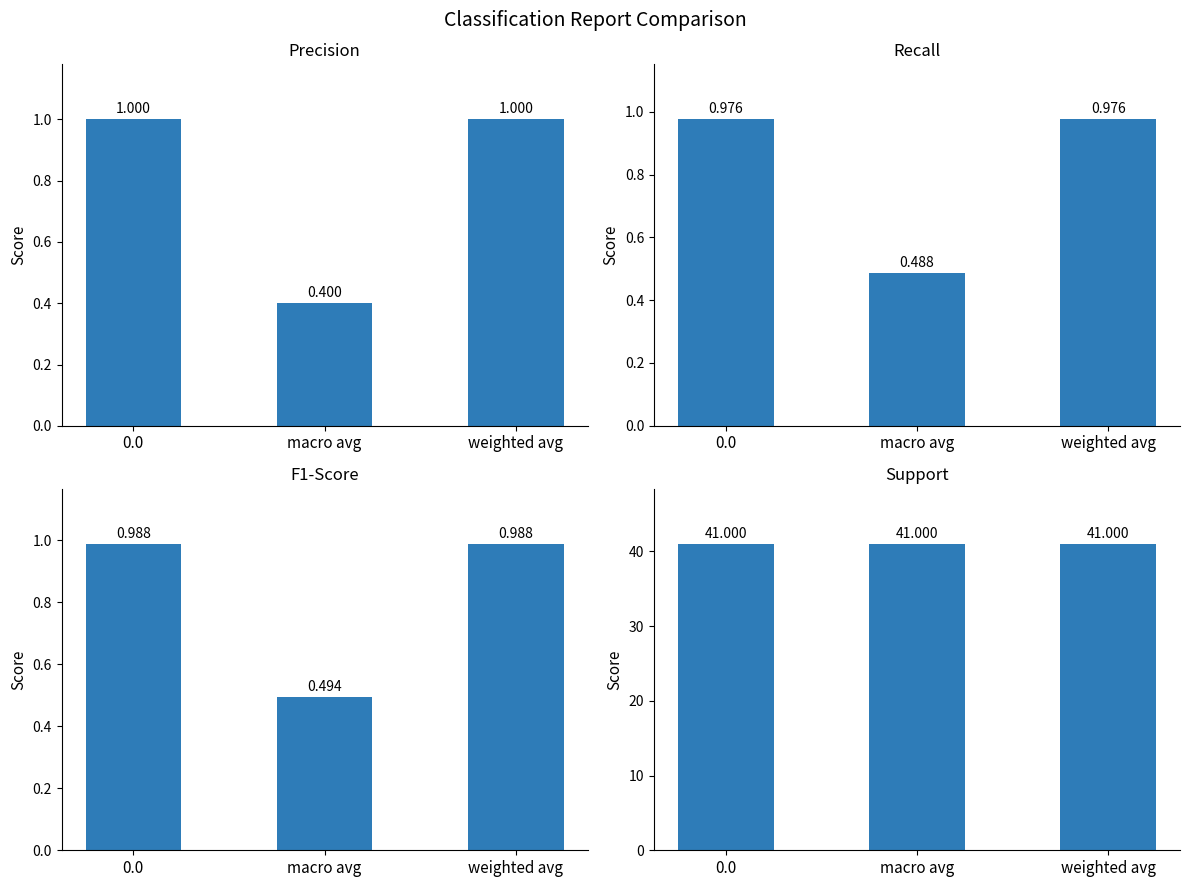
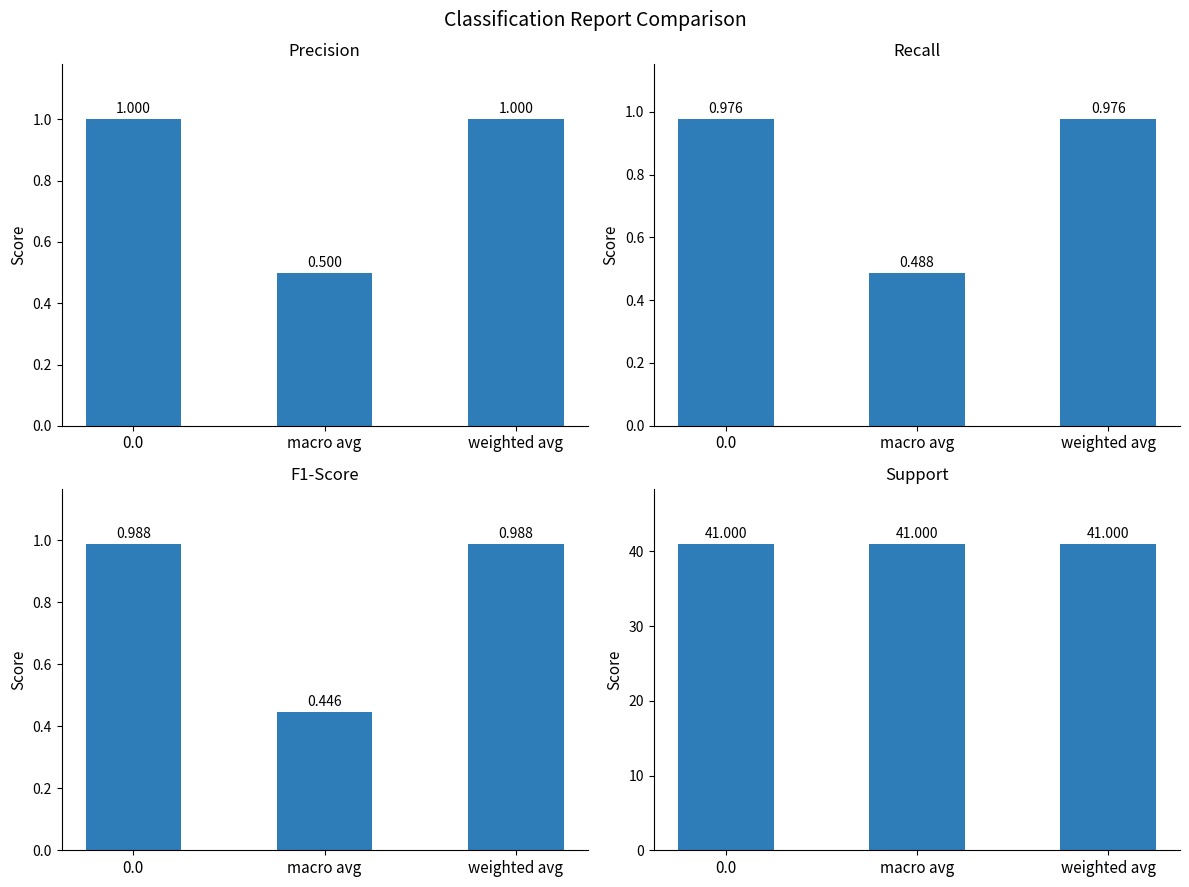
Precision, macro avg: 0.400 -> 0.500
F1-Score, macro avg: 0.494 -> 0.446
